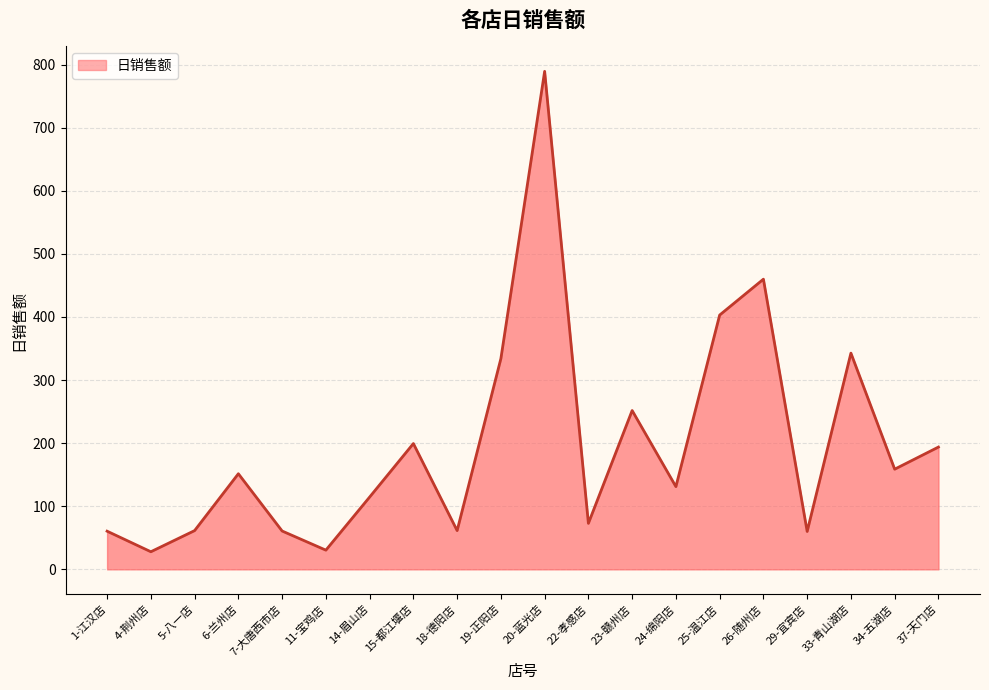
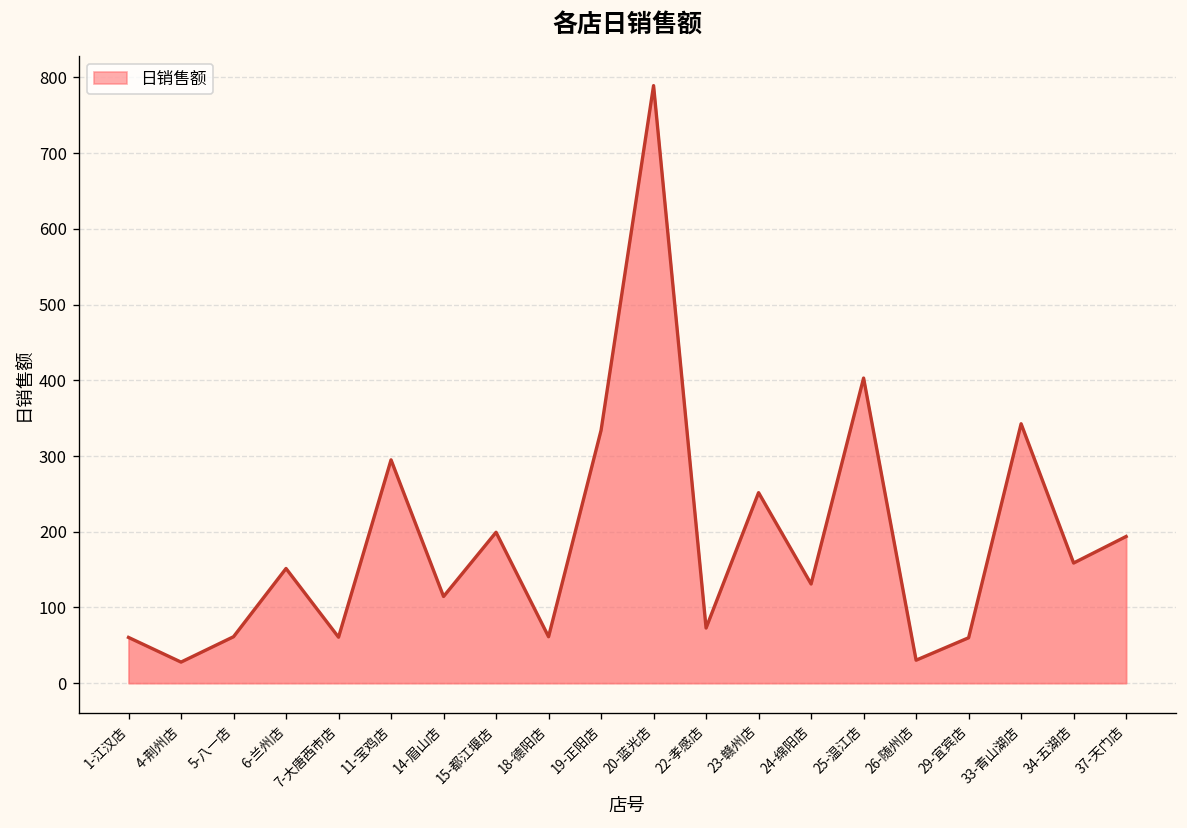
11-宝鸡店: 30 -> 290
26-随州店: 460 -> 30
